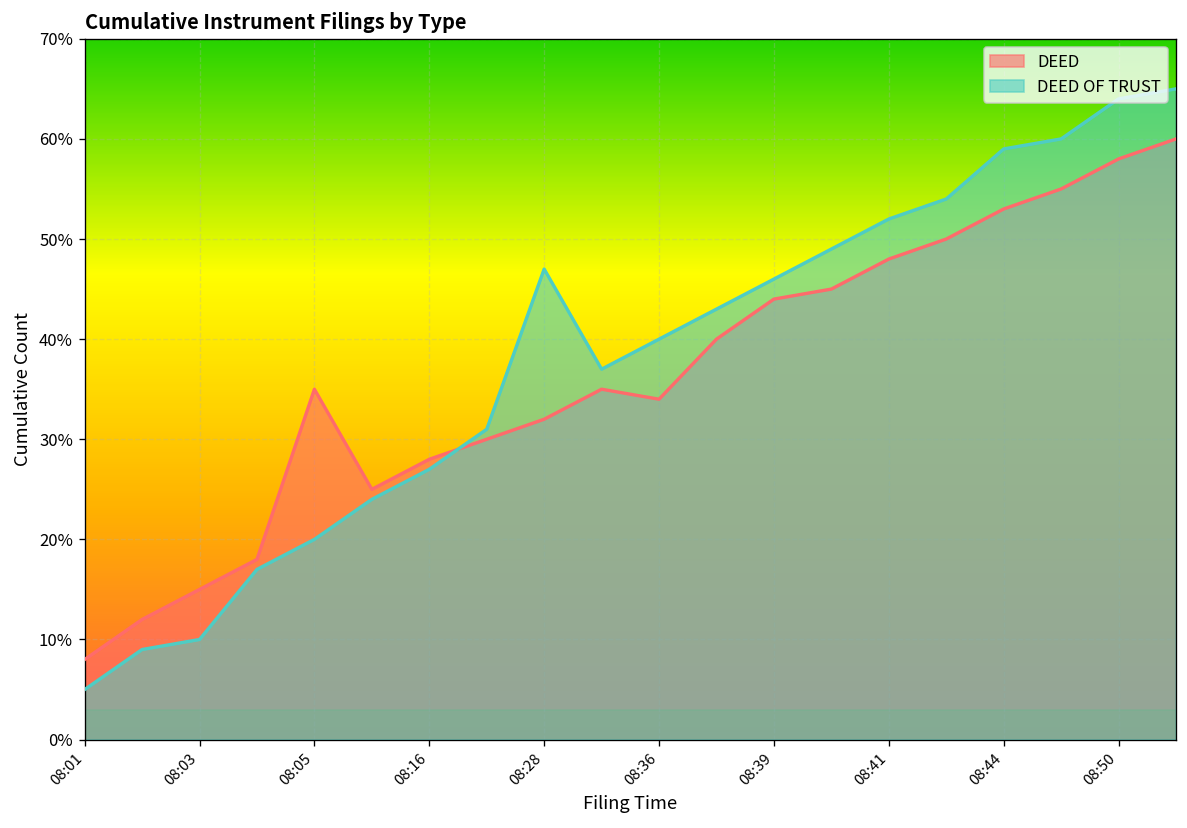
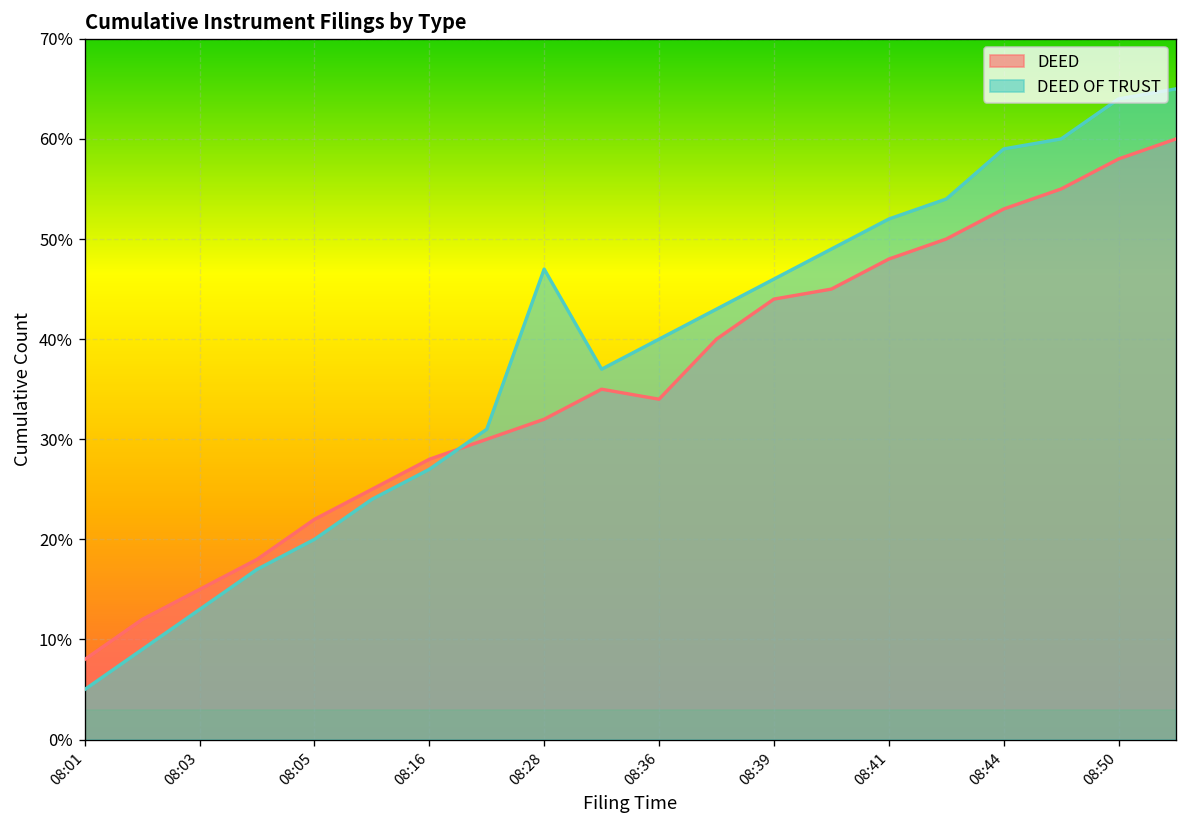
DEED OF TRUST, 08:03: 10% -> 13%
DEED, 08:05: 35% -> 22%
